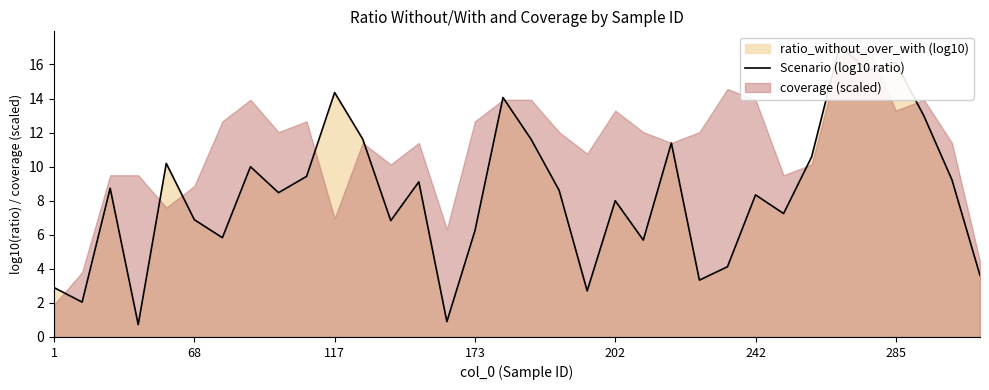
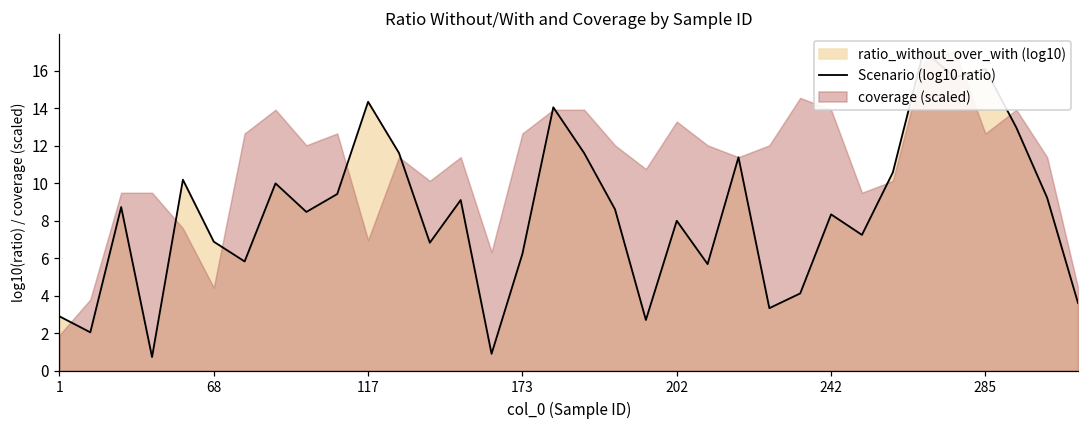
coverage (scaled), 68: 8.9 -> 4.4
coverage (scaled), 285: 13.3 -> 12.7
